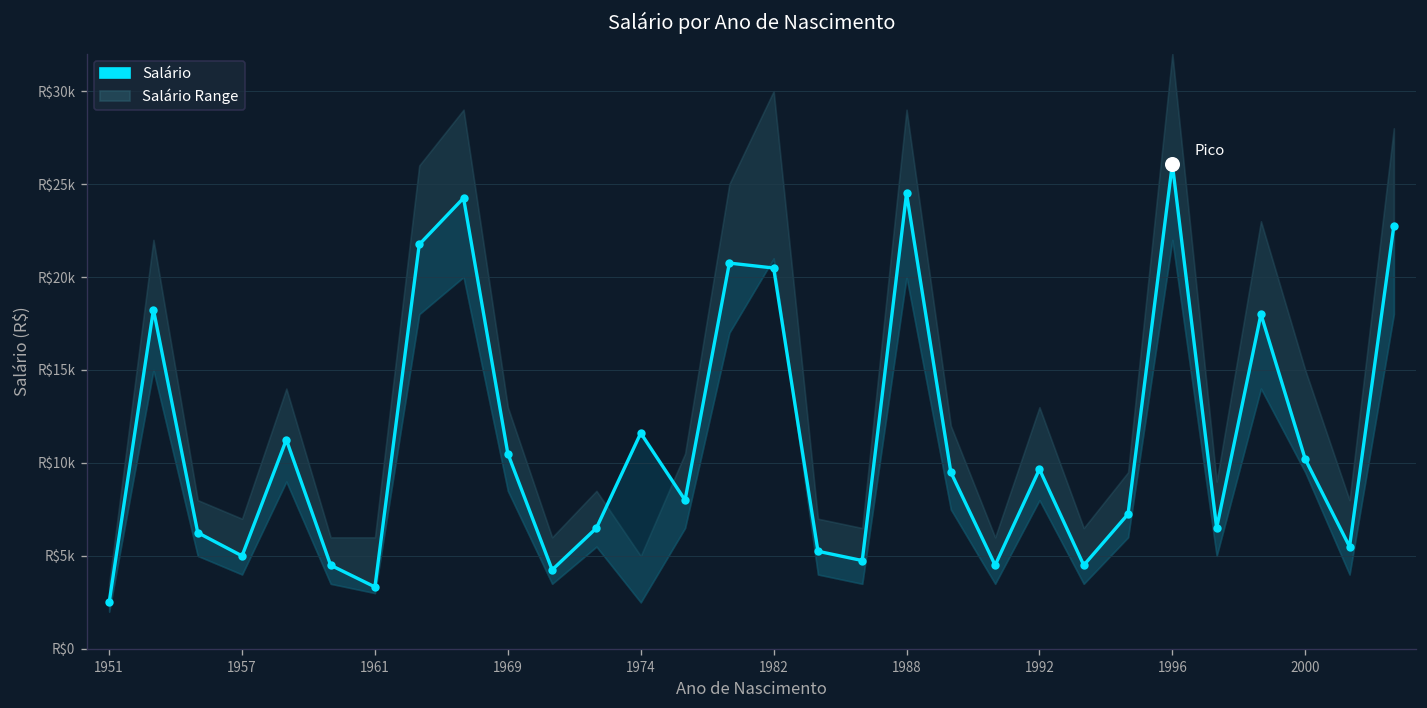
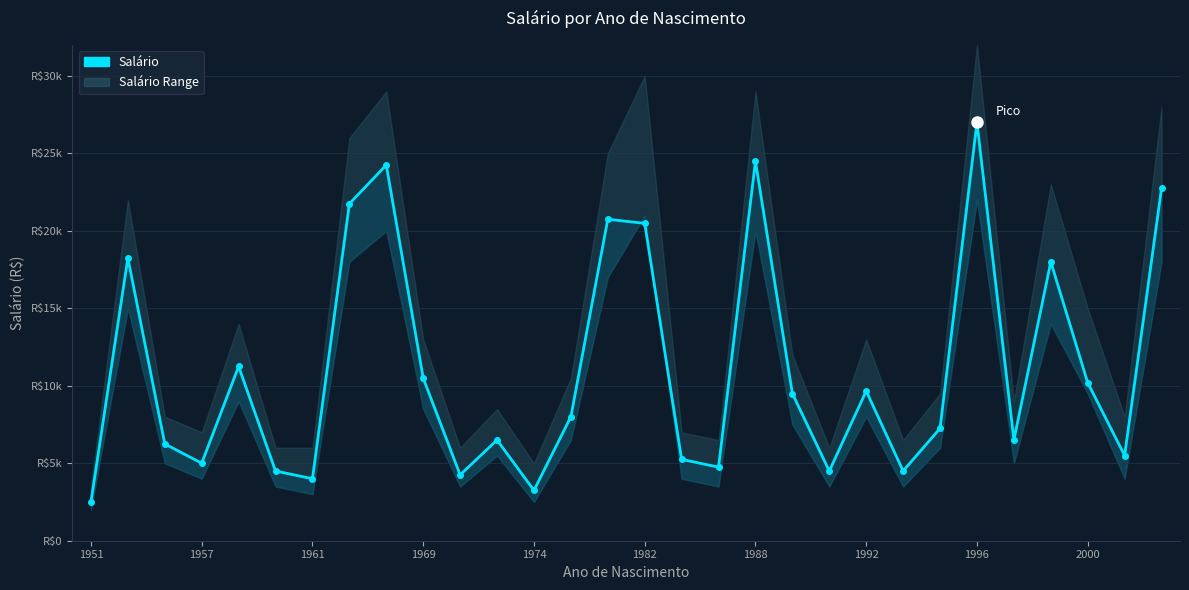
Salário, 1961: R$3300 -> R$4000
Salário, 1974: R$11600 -> R$3300
Salário, 1996: R$26100 -> R$27000
